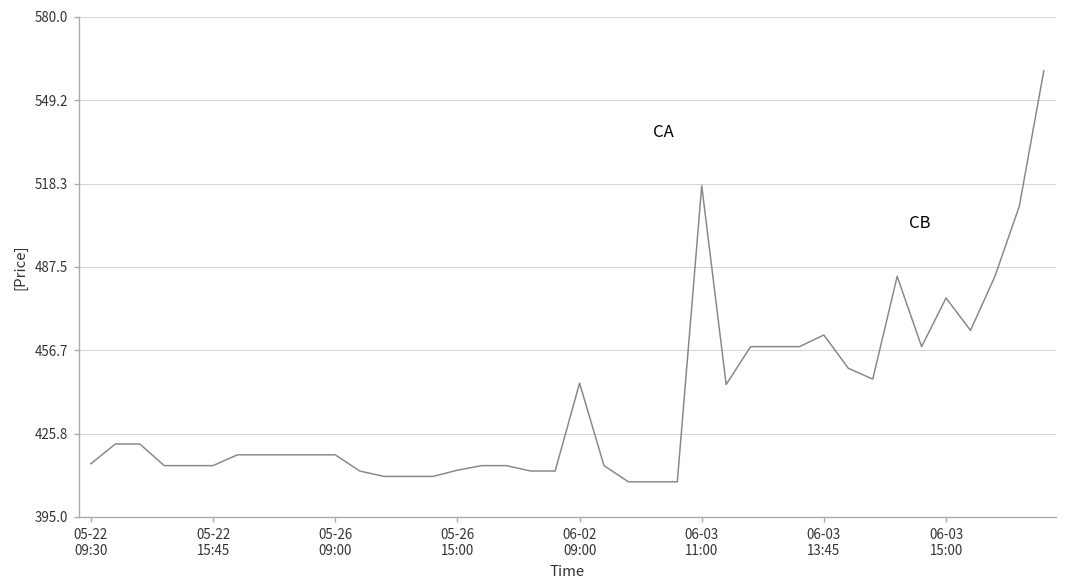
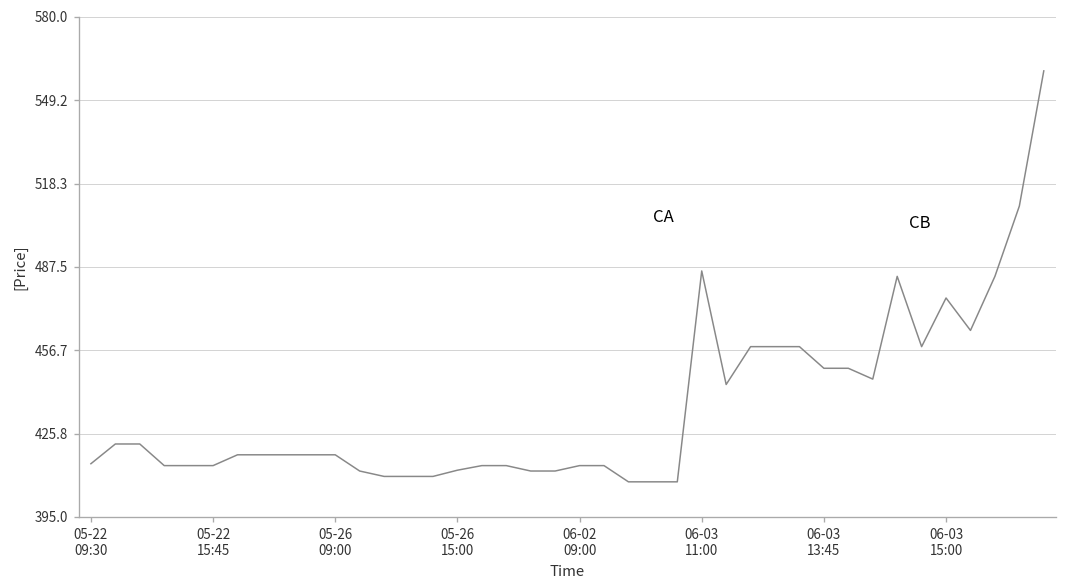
06-02 09:00: 445 -> 414
06-03 11:00: 518 -> 486
06-03 13:45: 462 -> 450
